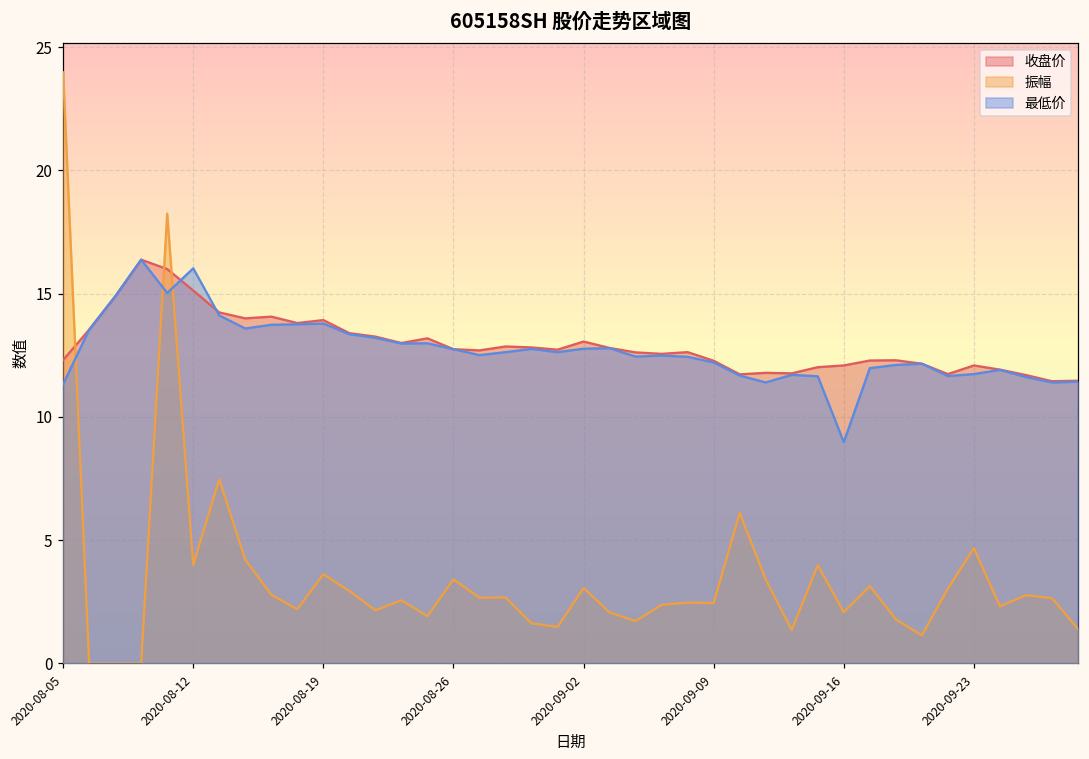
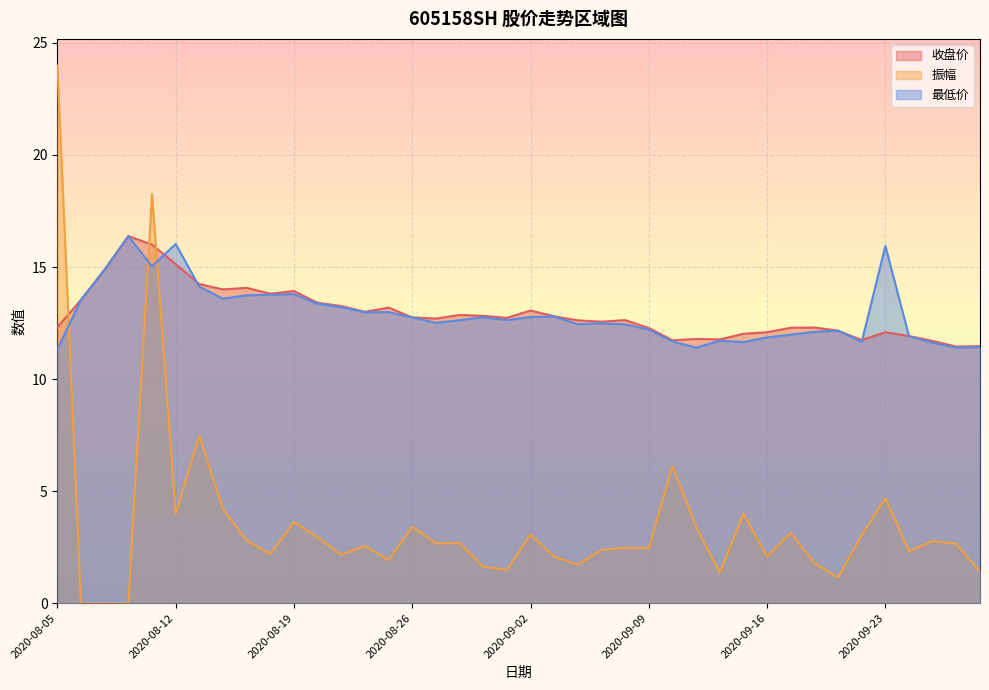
最低价, 2020-09-16: 9.0 -> 11.9
最低价, 2020-09-23: 11.7 -> 15.9
